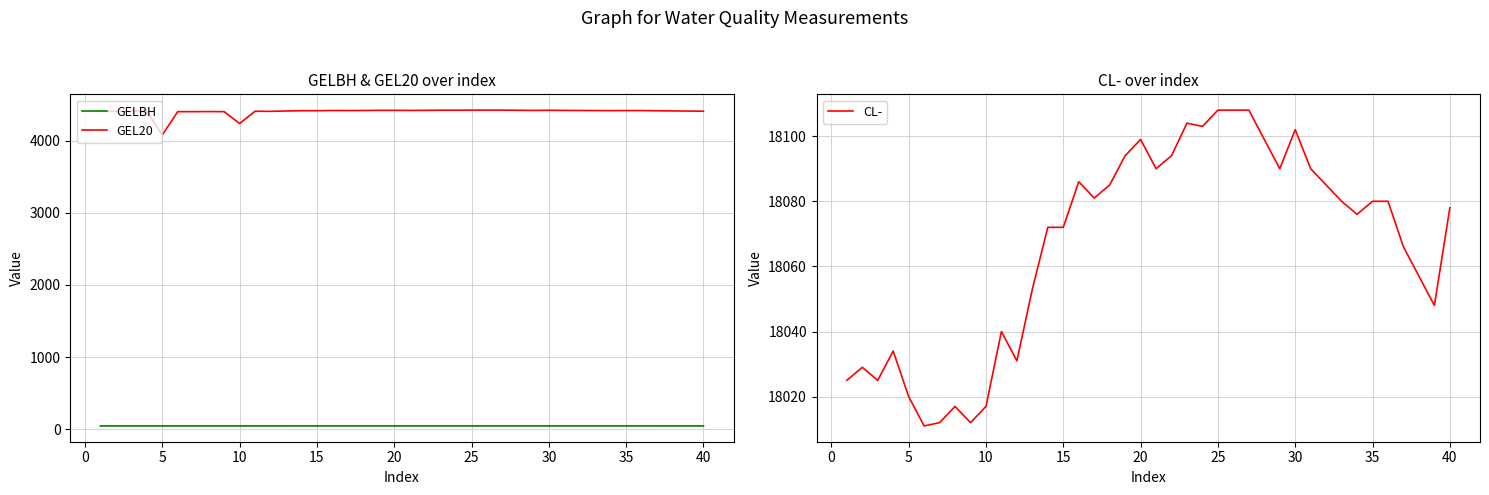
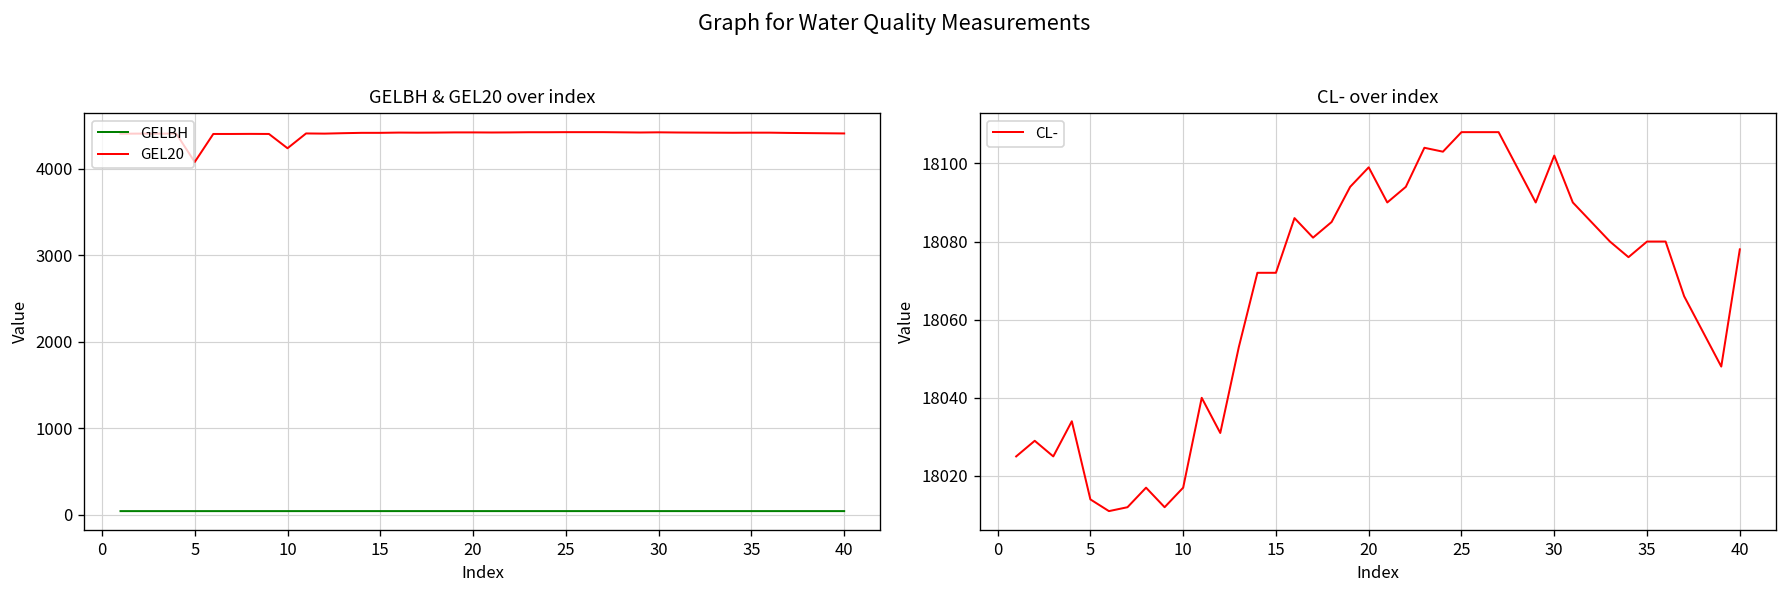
CL- over index, 5: 18020 -> 18014
